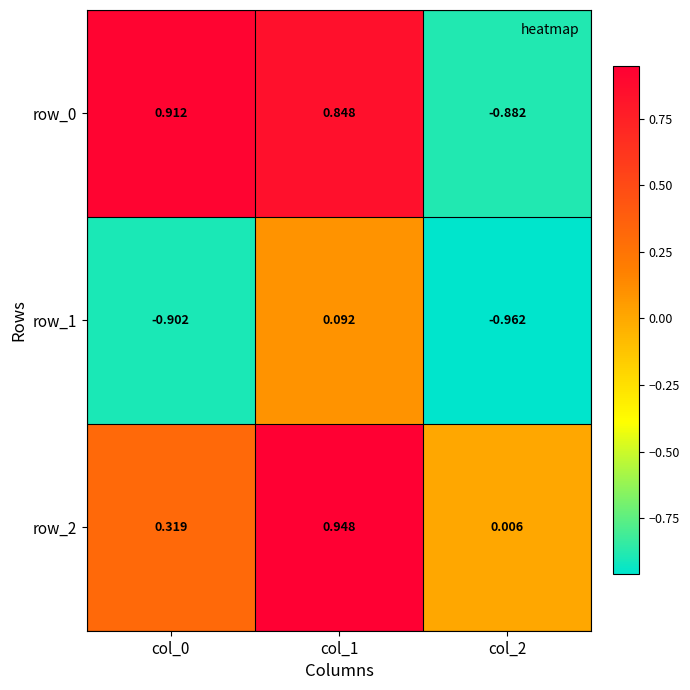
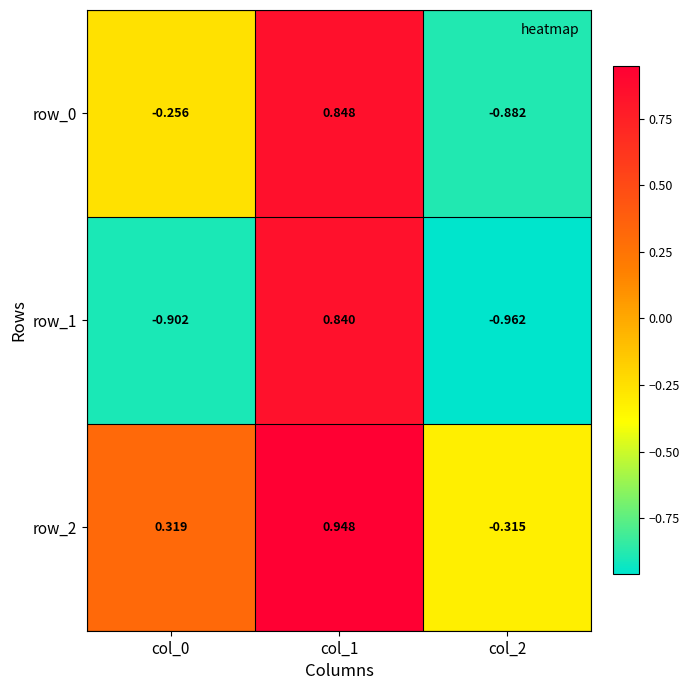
row_0, col_0: 0.912 -> -0.256
row_1, col_1: 0.092 -> 0.840
row_2, col_2: 0.006 -> -0.315
